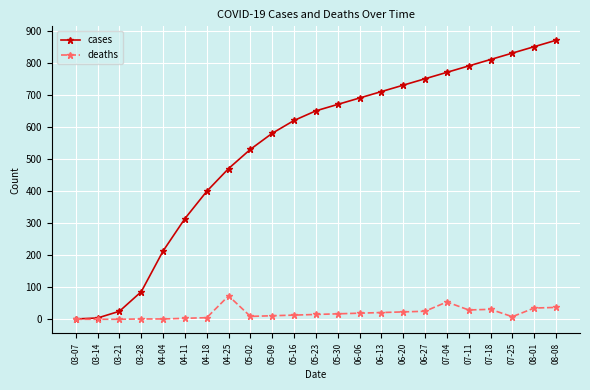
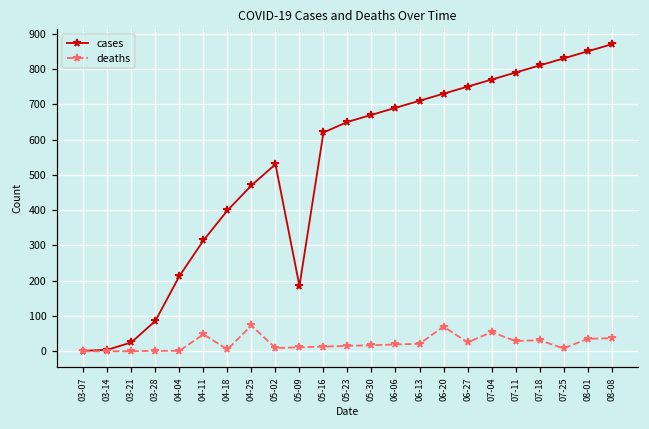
deaths, 04-11: 0 -> 50
cases, 05-09: 580 -> 190
deaths, 06-20: 20 -> 70
